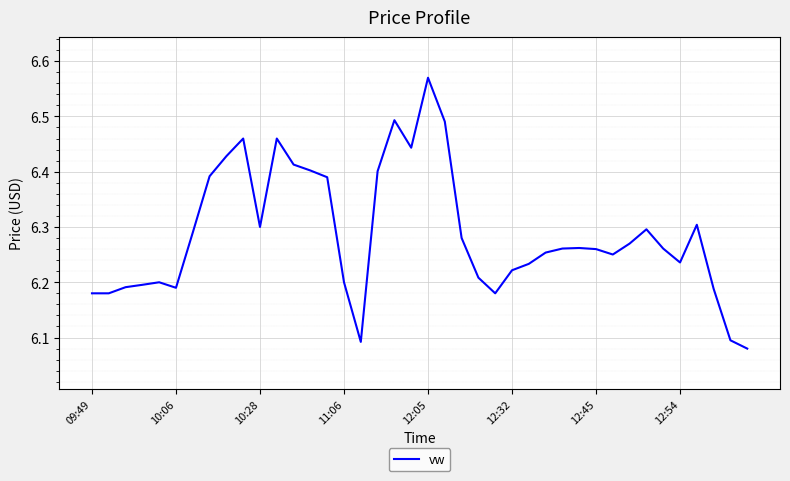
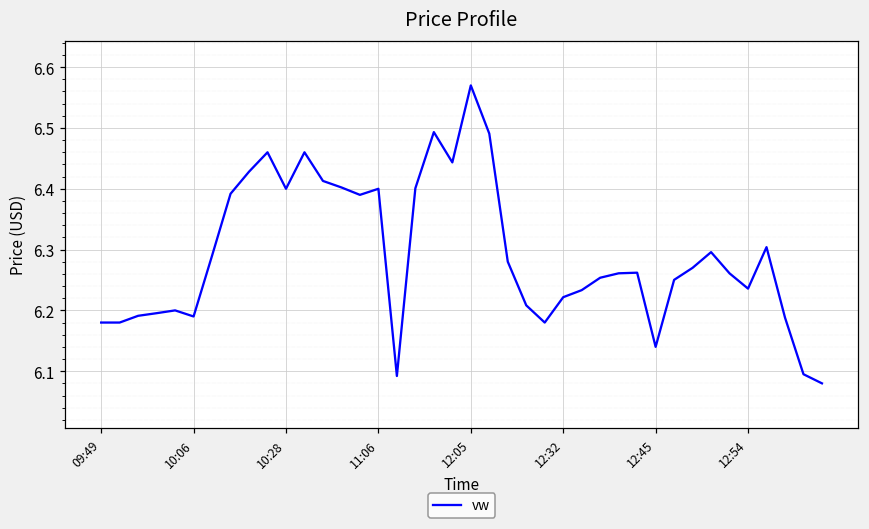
10:28: 6.3 -> 6.4
11:06: 6.2 -> 6.4
12:45: 6.26 -> 6.14
